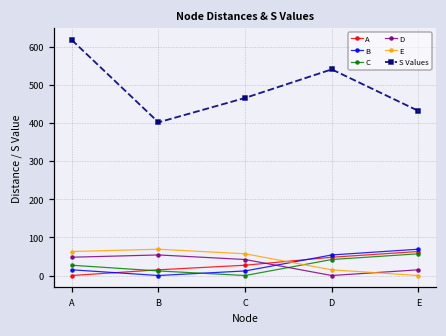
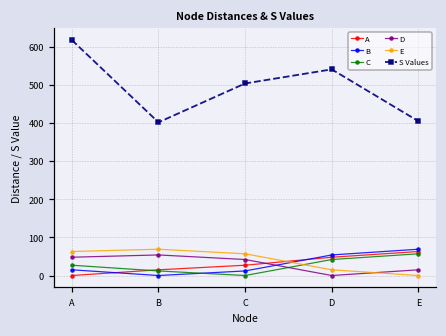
S Values, C: 470 -> 500
S Values, E: 430 -> 410
